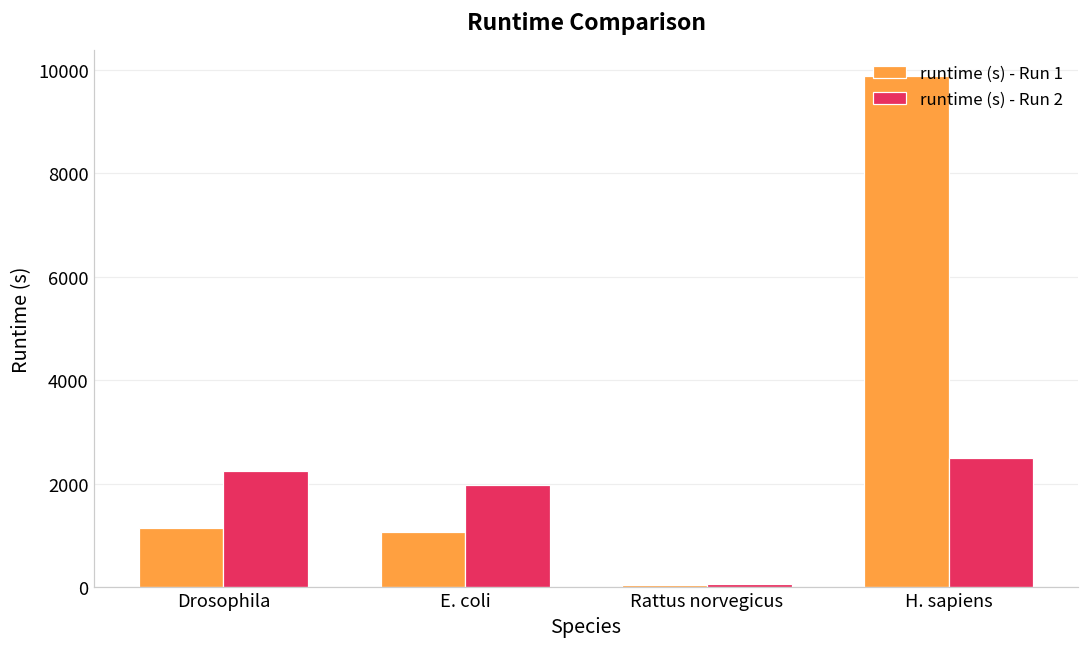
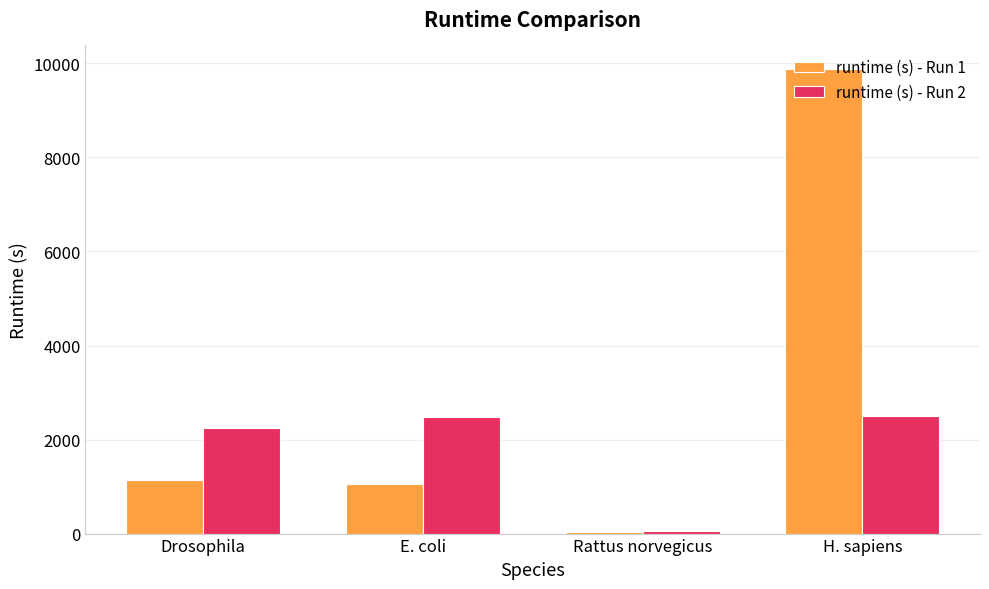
runtime (s) - Run 2, E. coli: 2000 -> 2500
